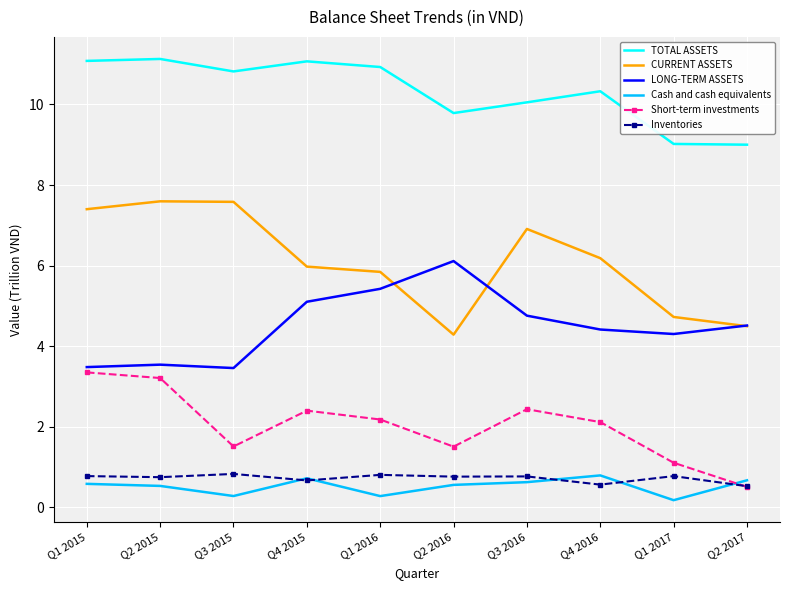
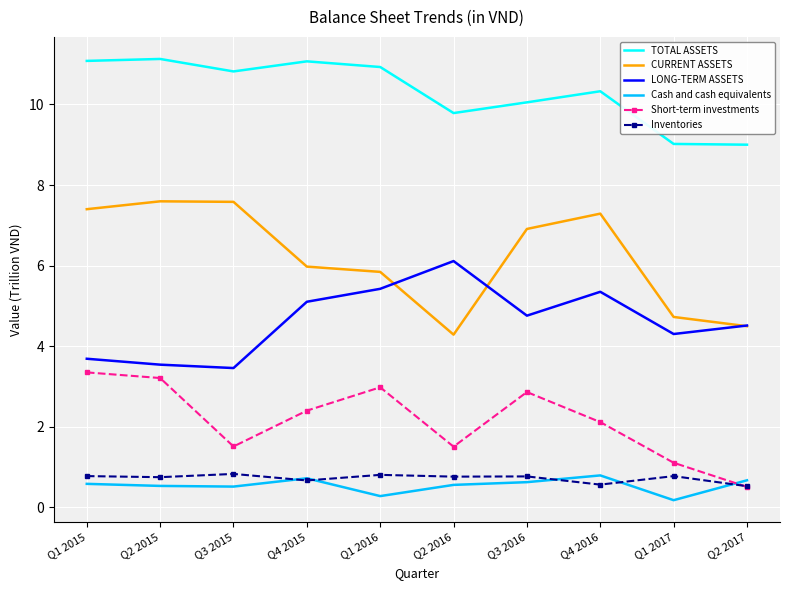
LONG-TERM ASSETS, Q1 2015: 3.5 -> 3.7
Cash and cash equivalents, Q3 2015: 0.3 -> 0.5
Short-term investments, Q1 2016: 2.2 -> 3.0
Short-term investments, Q3 2016: 2.4 -> 2.9
CURRENT ASSETS, Q4 2016: 6.2 -> 7.3
LONG-TERM ASSETS, Q4 2016: 4.4 -> 5.3
